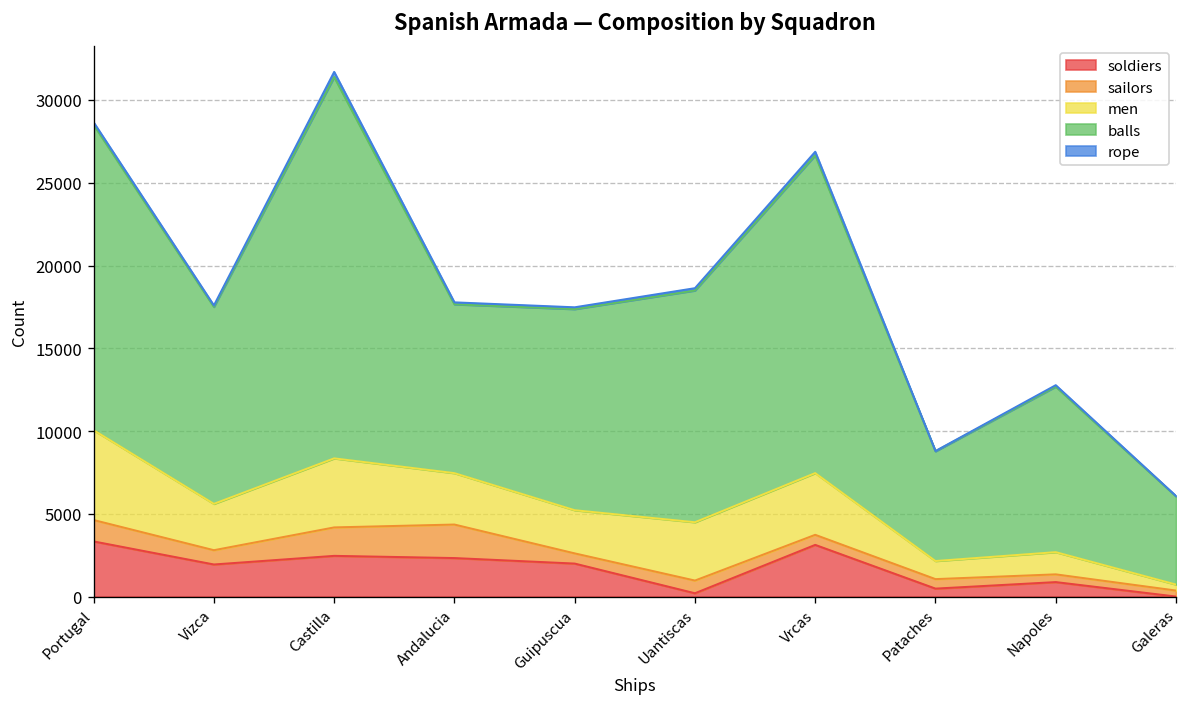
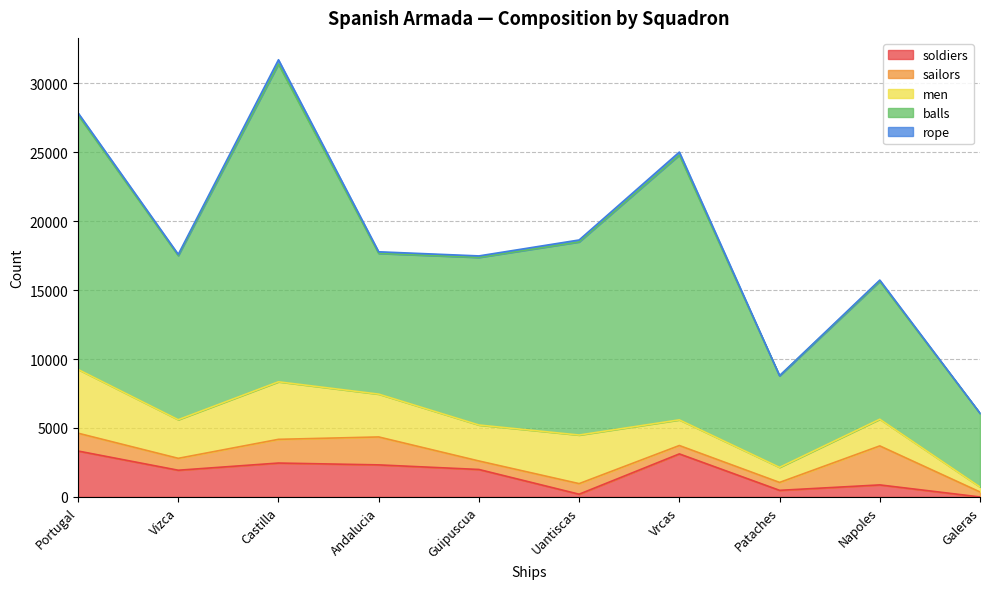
men, Portugal: 5400 -> 4600
men, Vrcas: 3700 -> 1900
sailors, Napoles: 500 -> 2800
men, Napoles: 1300 -> 1900
